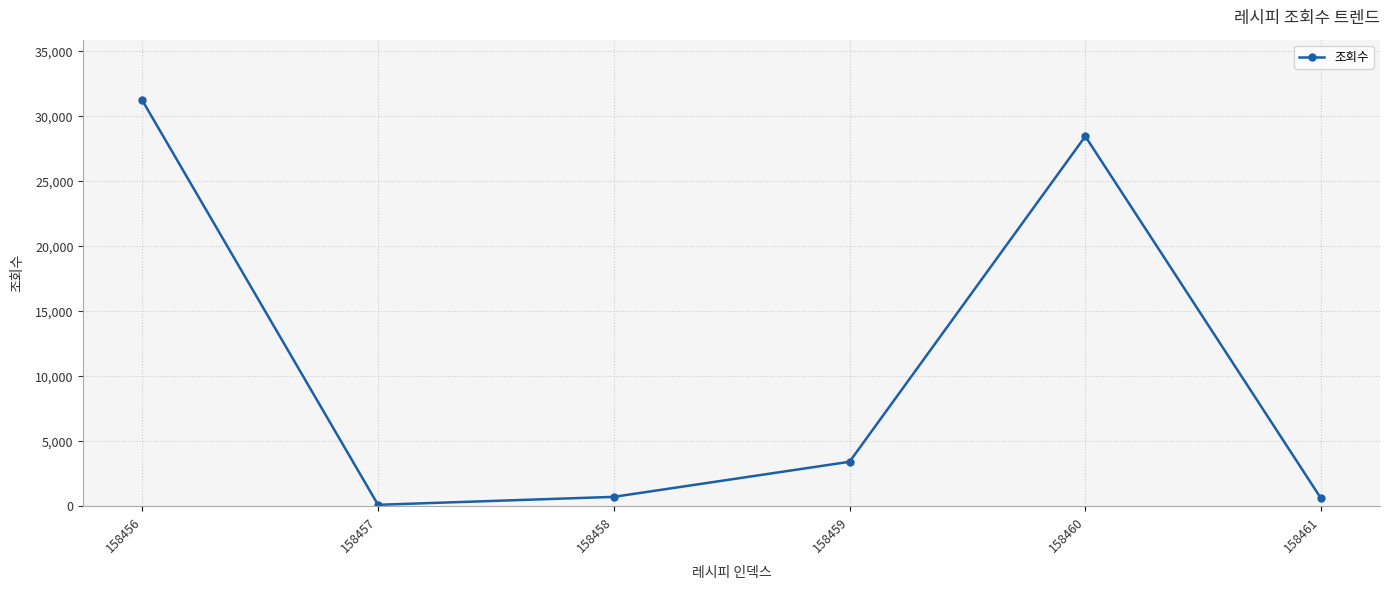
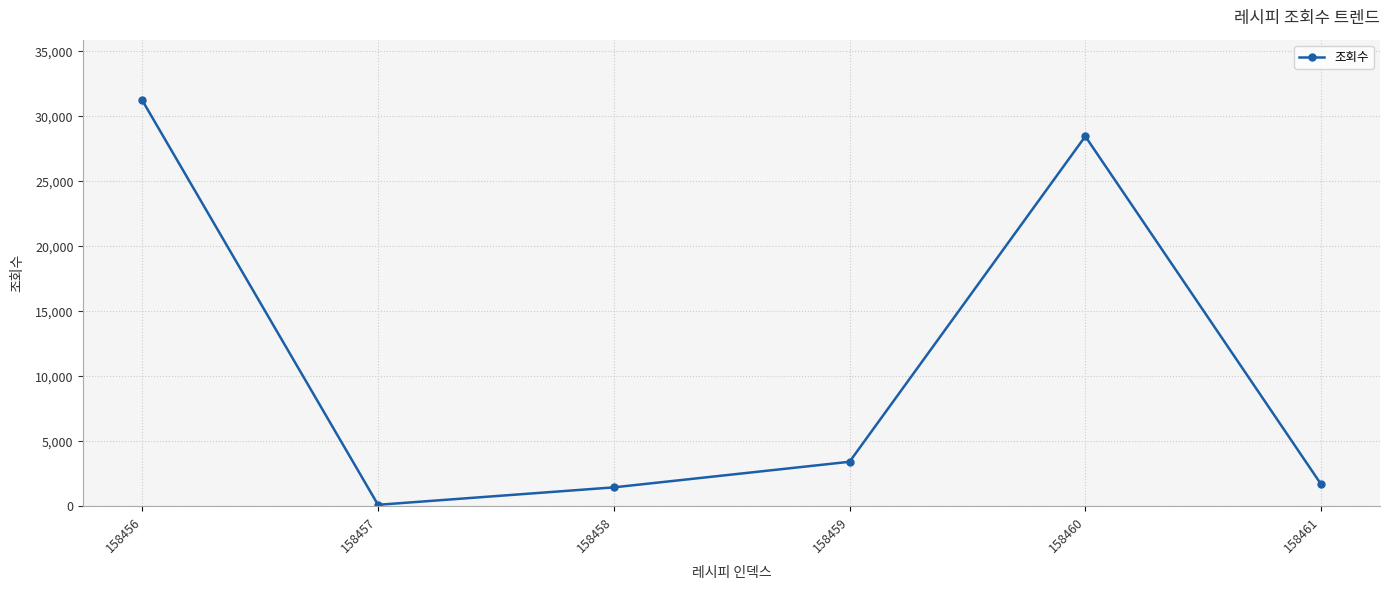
158458: 700 -> 1,500
158461: 600 -> 1,700
